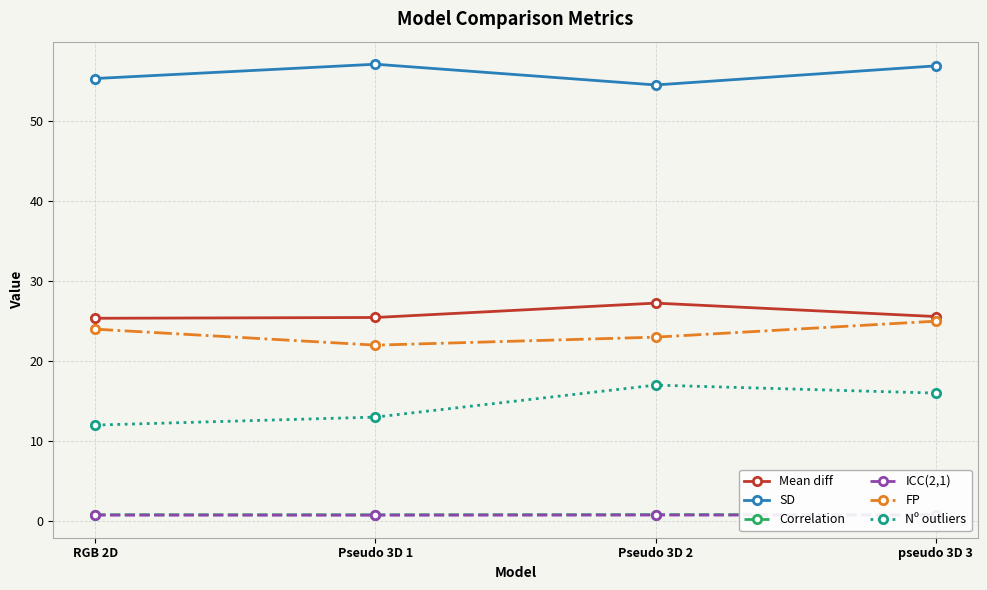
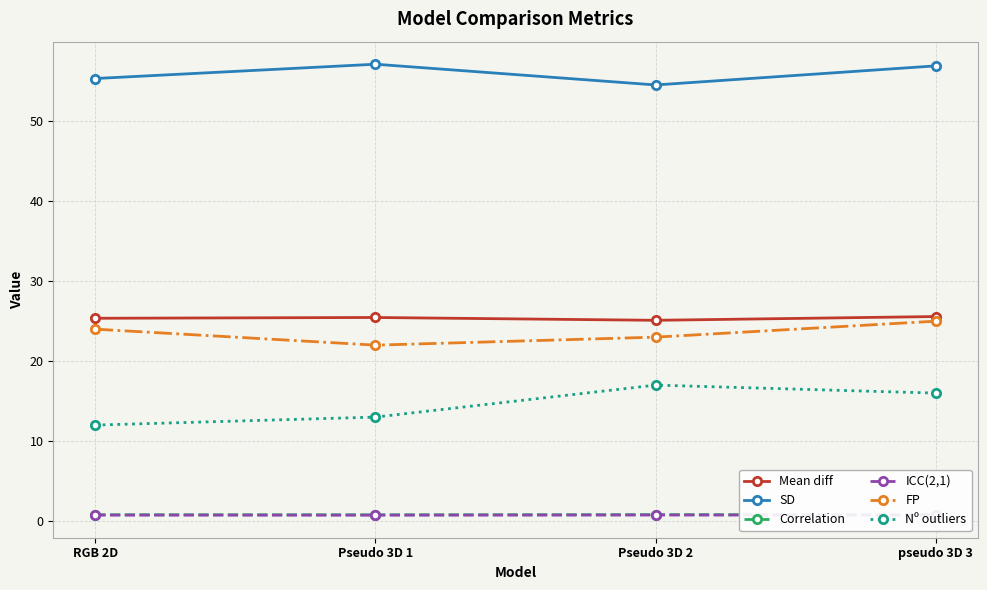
Mean diff, Pseudo 3D 2: 27 -> 25
